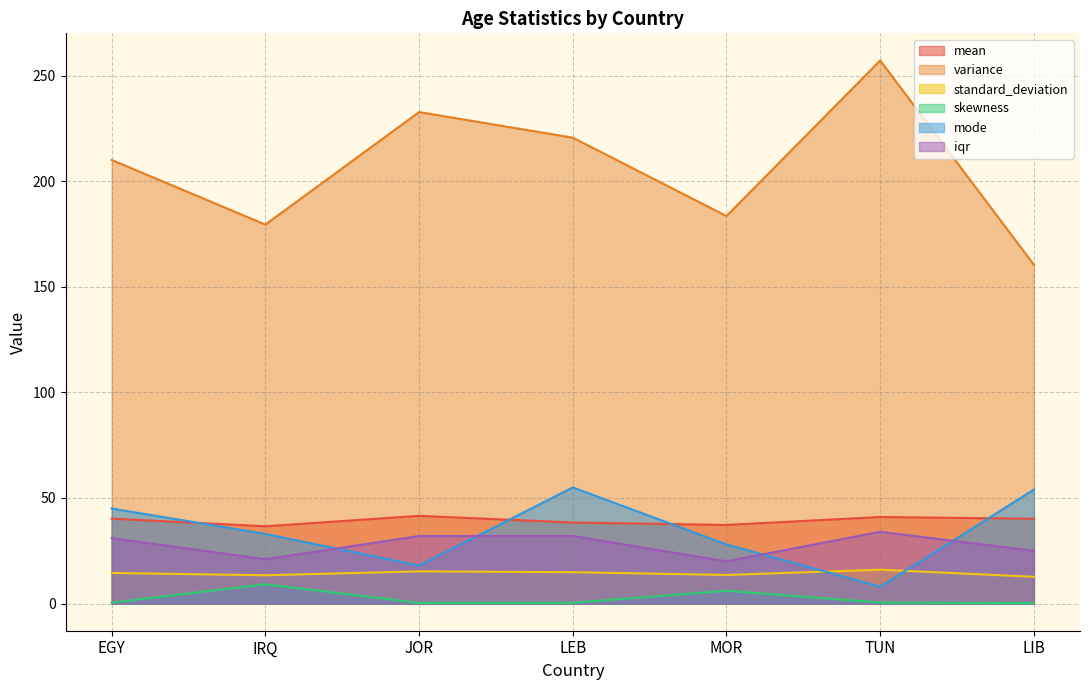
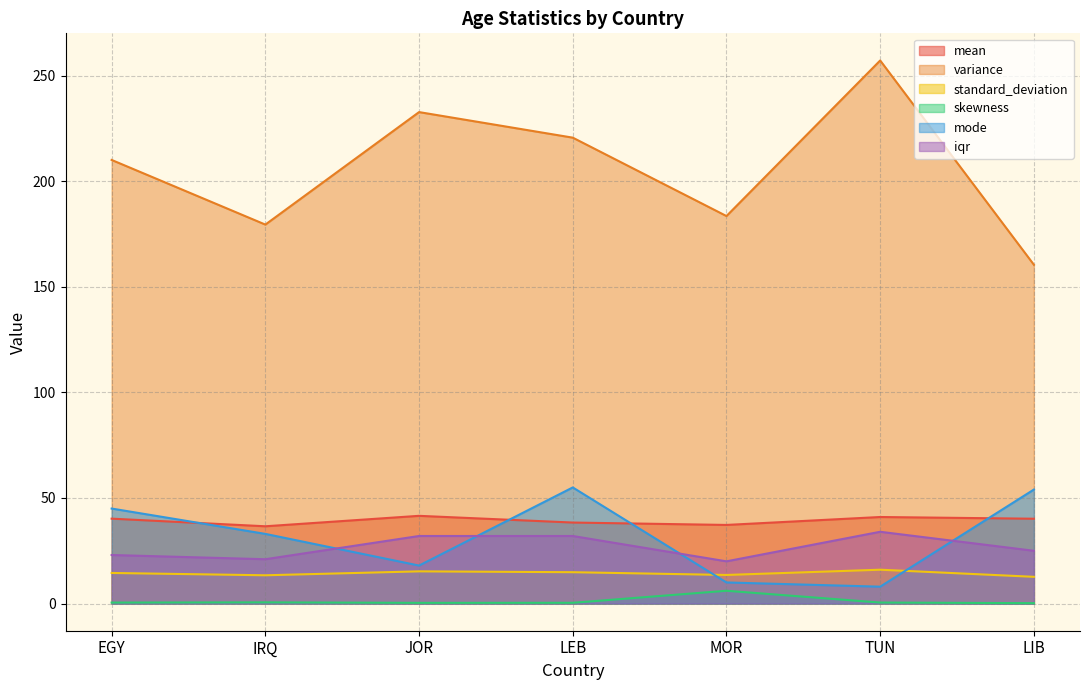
iqr, EGY: 31 -> 23
skewness, IRQ: 9 -> 1
mode, MOR: 28 -> 10
